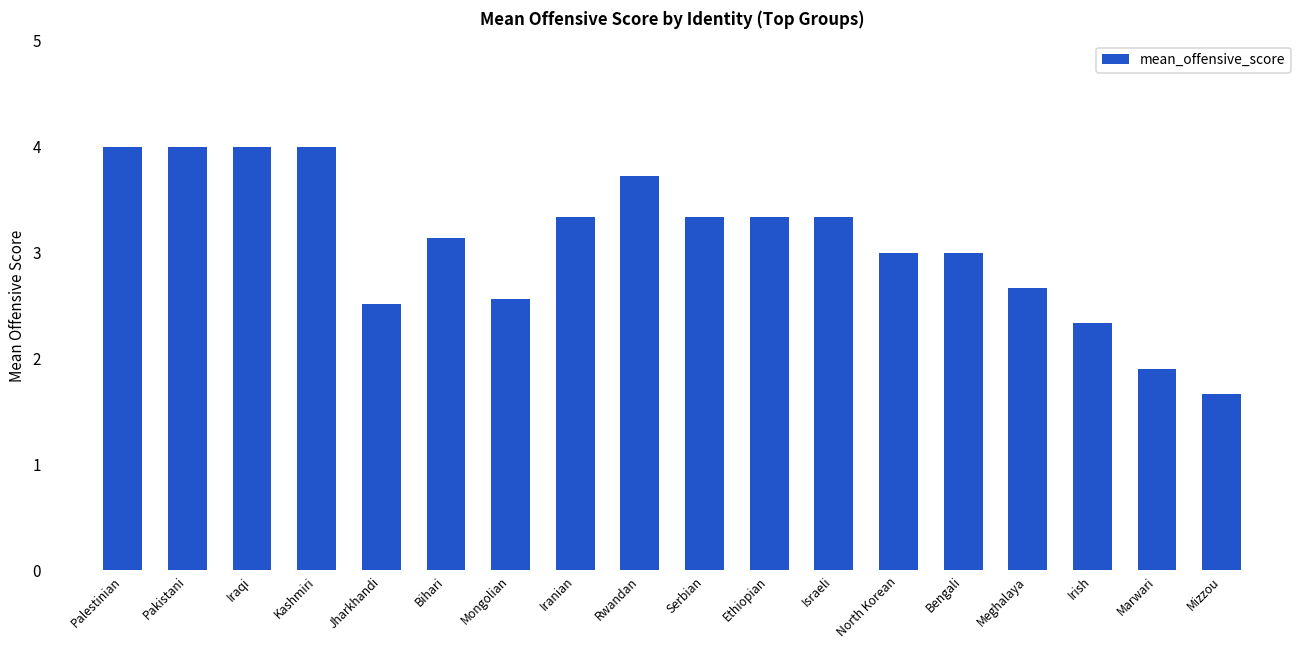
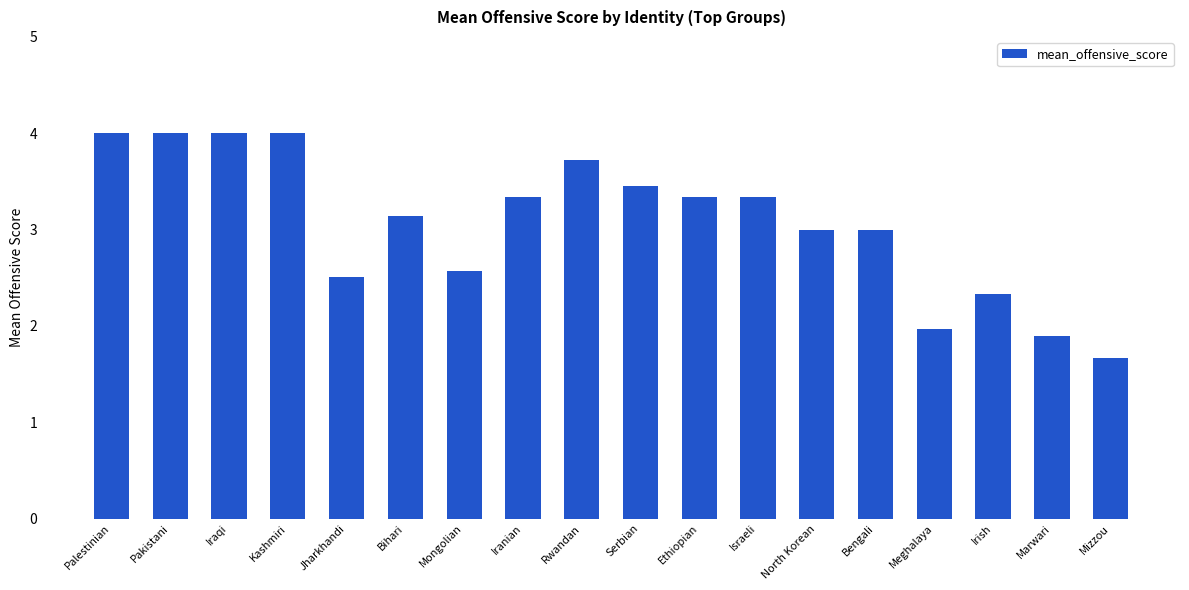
Serbian: 3.3 -> 3.4
Meghalaya: 2.7 -> 2.0
